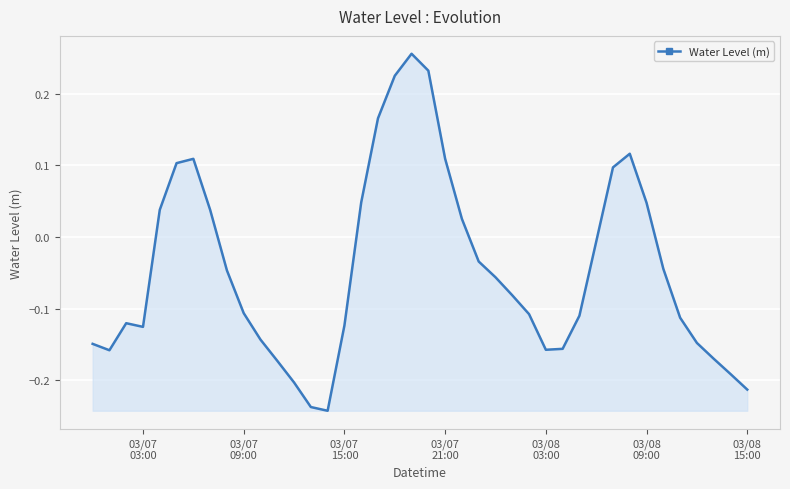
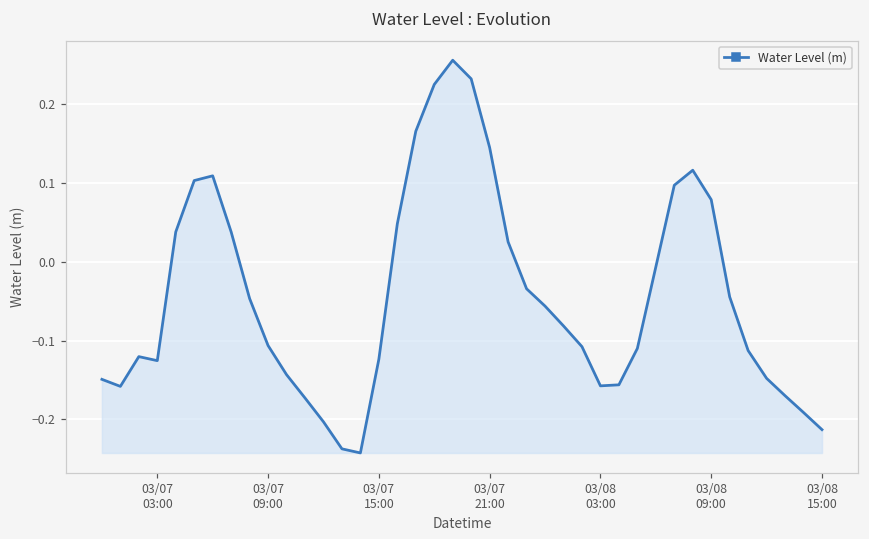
03/07 21:00: 0.11 -> 0.14
03/08 09:00: 0.05 -> 0.08
